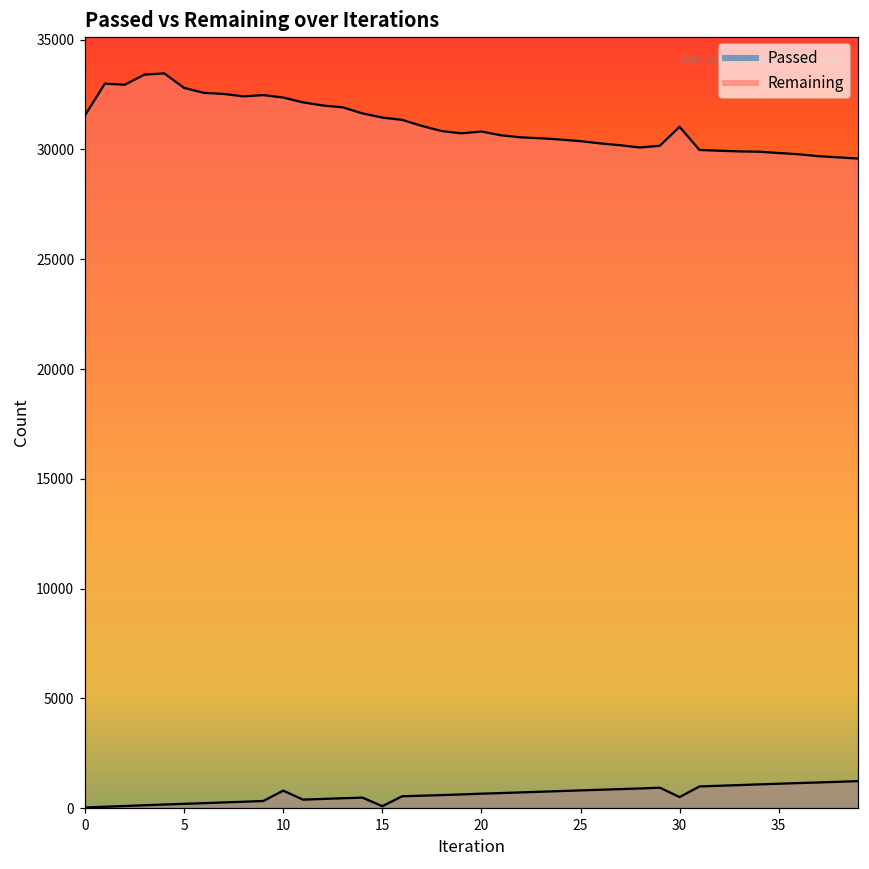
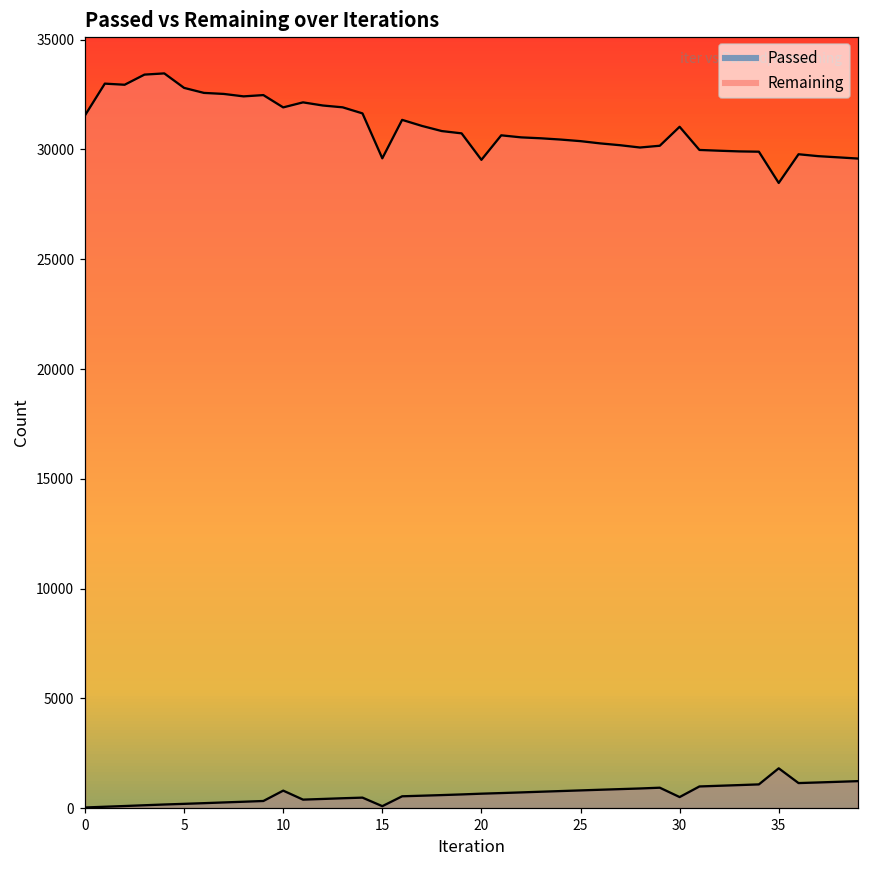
Remaining, 10: 32400 -> 31900
Remaining, 15: 31500 -> 29600
Remaining, 20: 30800 -> 29500
Passed, 35: 1100 -> 1800
Remaining, 35: 29800 -> 28500
